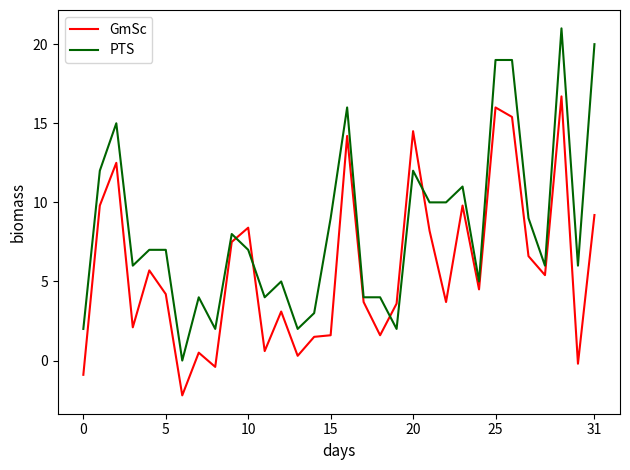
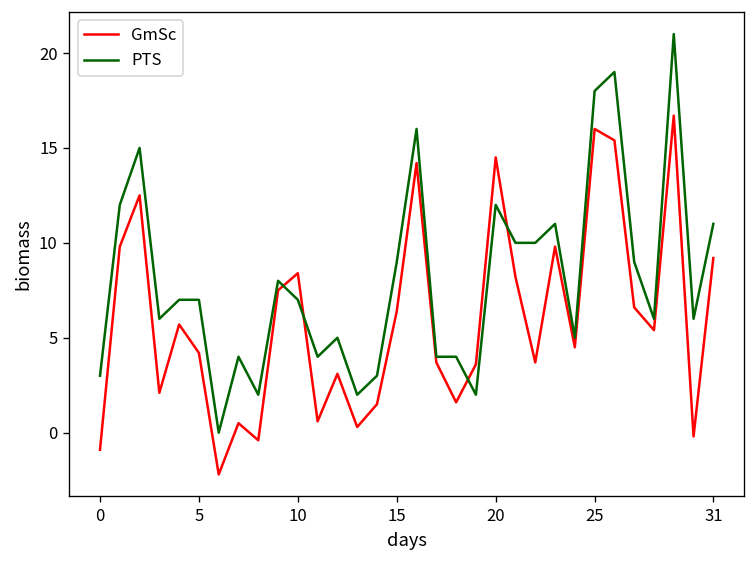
PTS, 0: 2 -> 3
GmSc, 15: 1.6 -> 6.4
PTS, 25: 19 -> 18
PTS, 31: 20 -> 11
